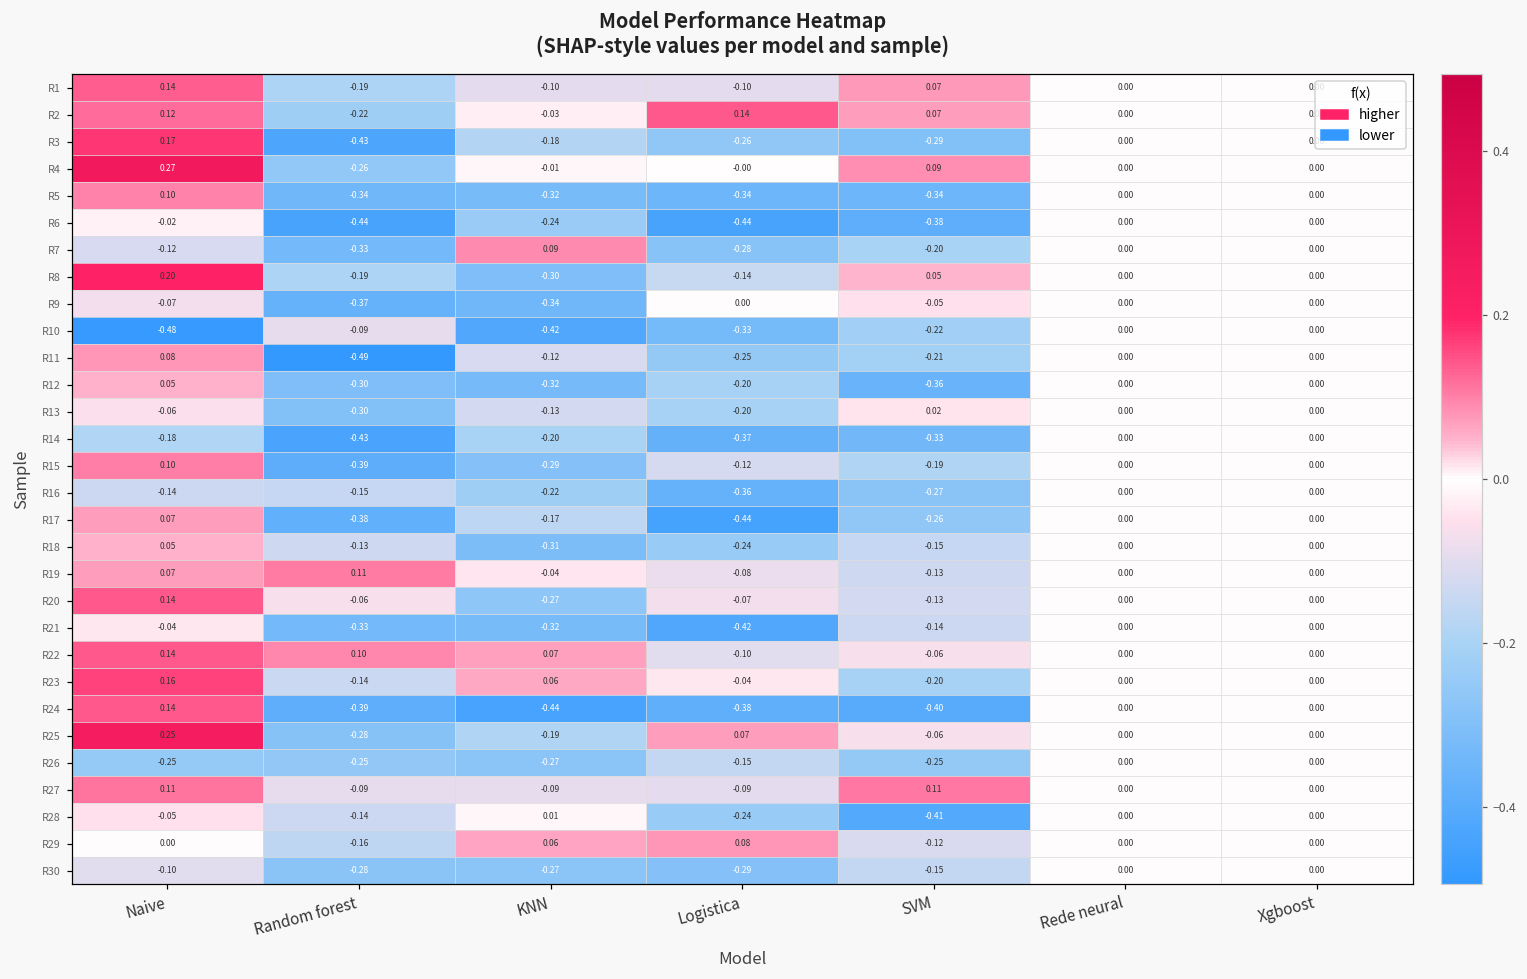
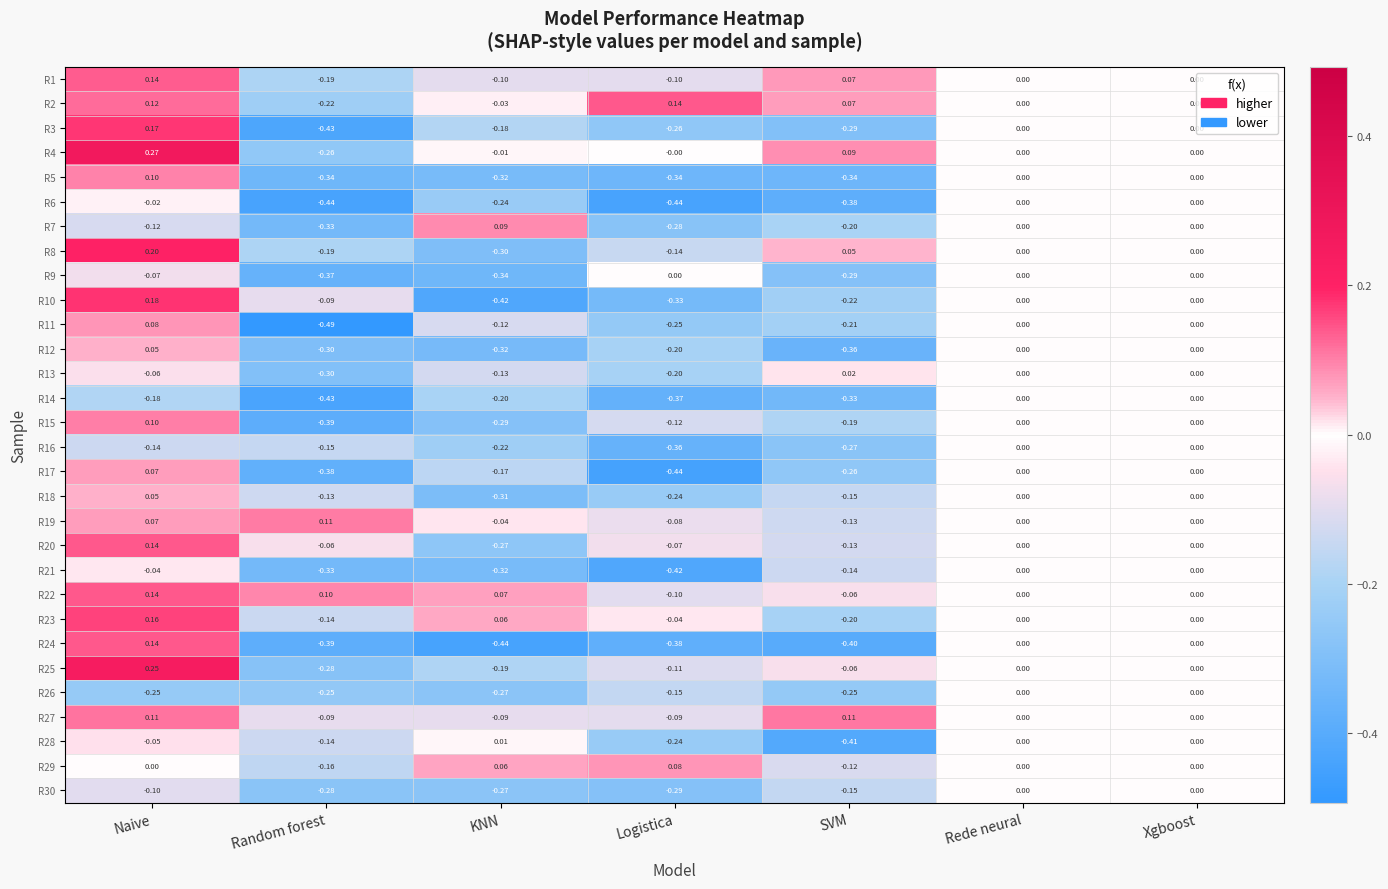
R9, SVM: -0.05 -> -0.29
R10, Naive: -0.48 -> 0.18
R25, Logistica: 0.07 -> -0.11
